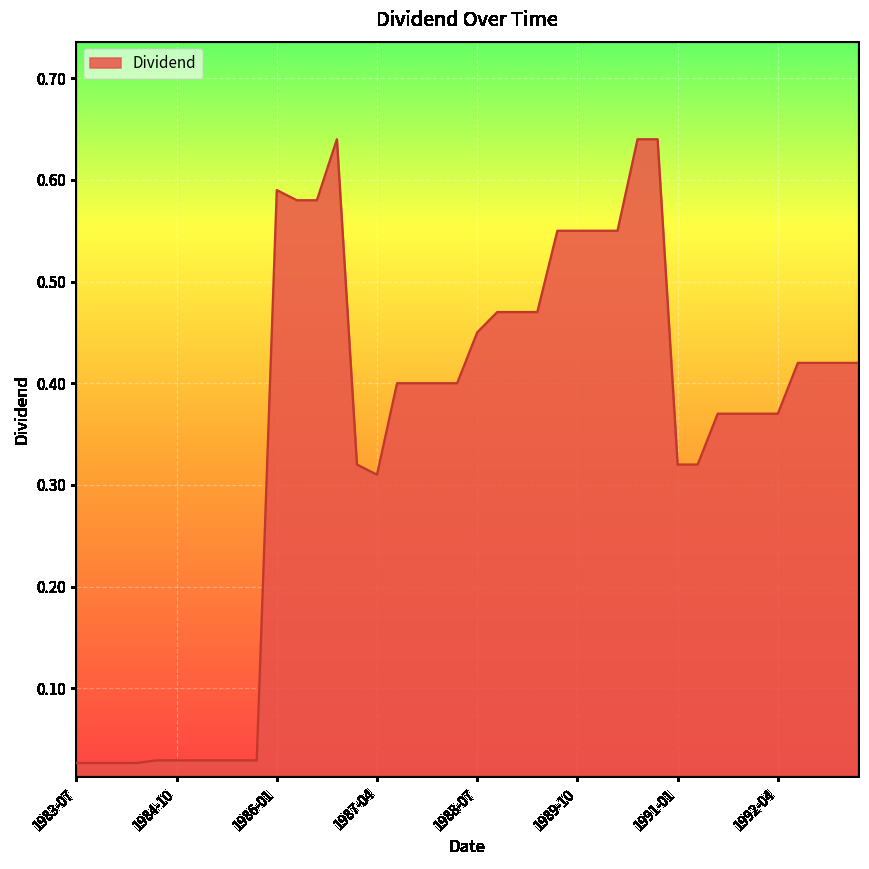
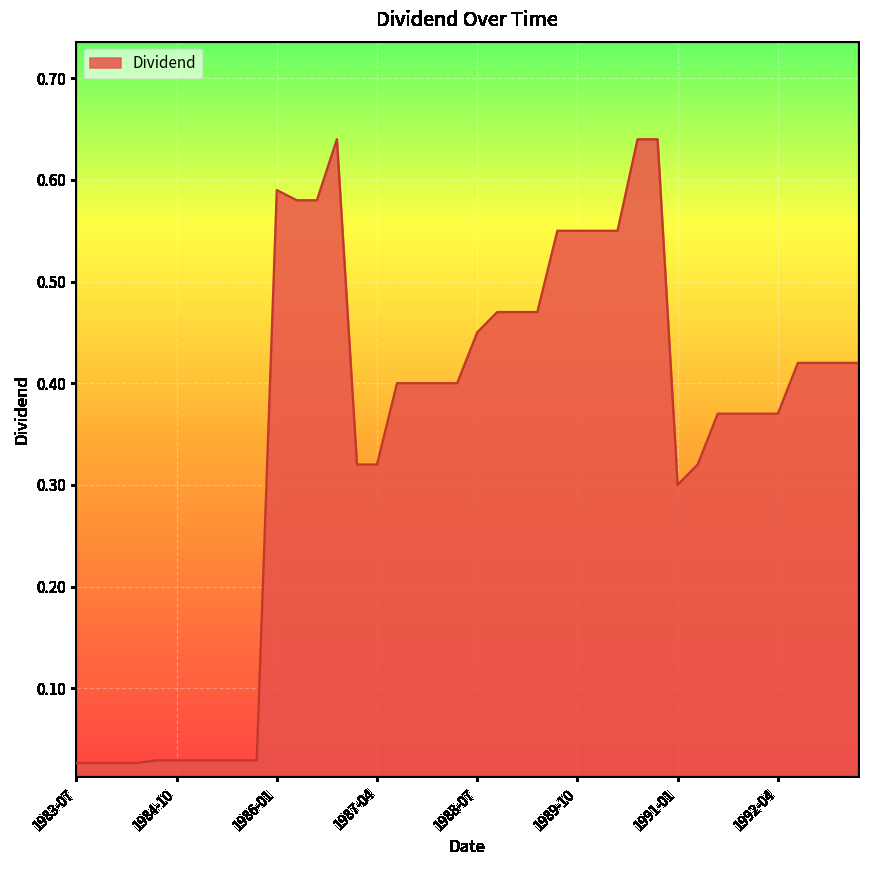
1987-04: 0.31 -> 0.32
1991-01: 0.32 -> 0.30
